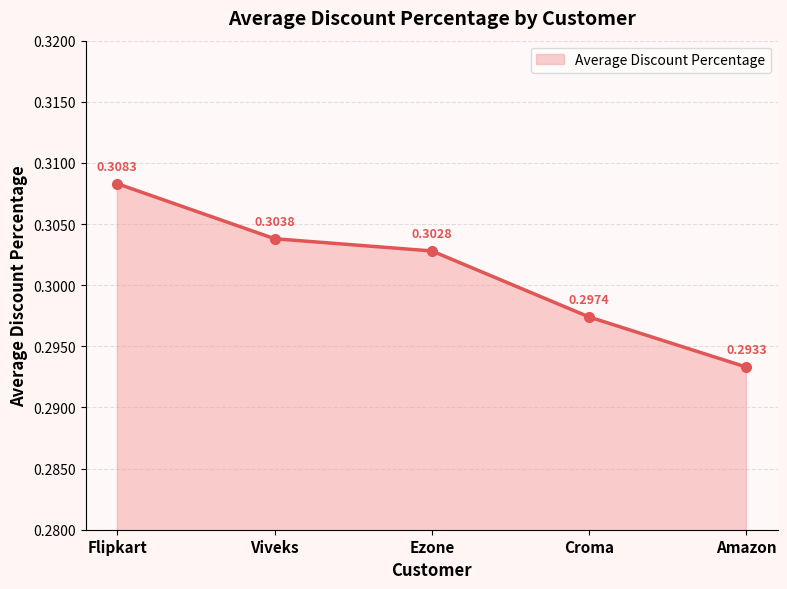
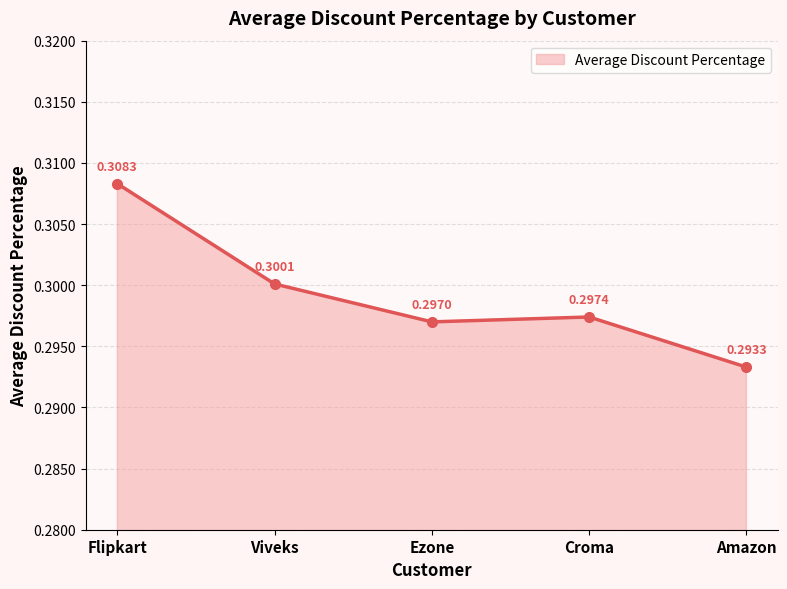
Viveks: 0.3038 -> 0.3001
Ezone: 0.3028 -> 0.2970
